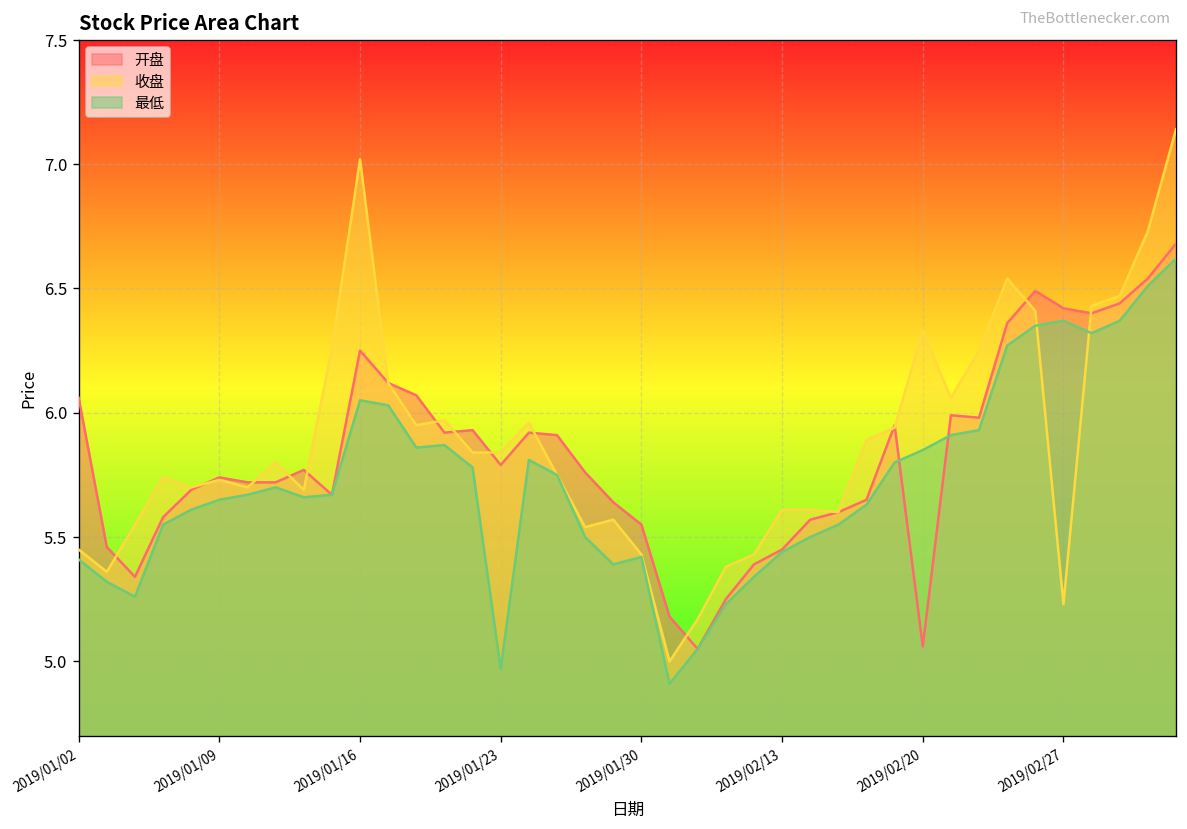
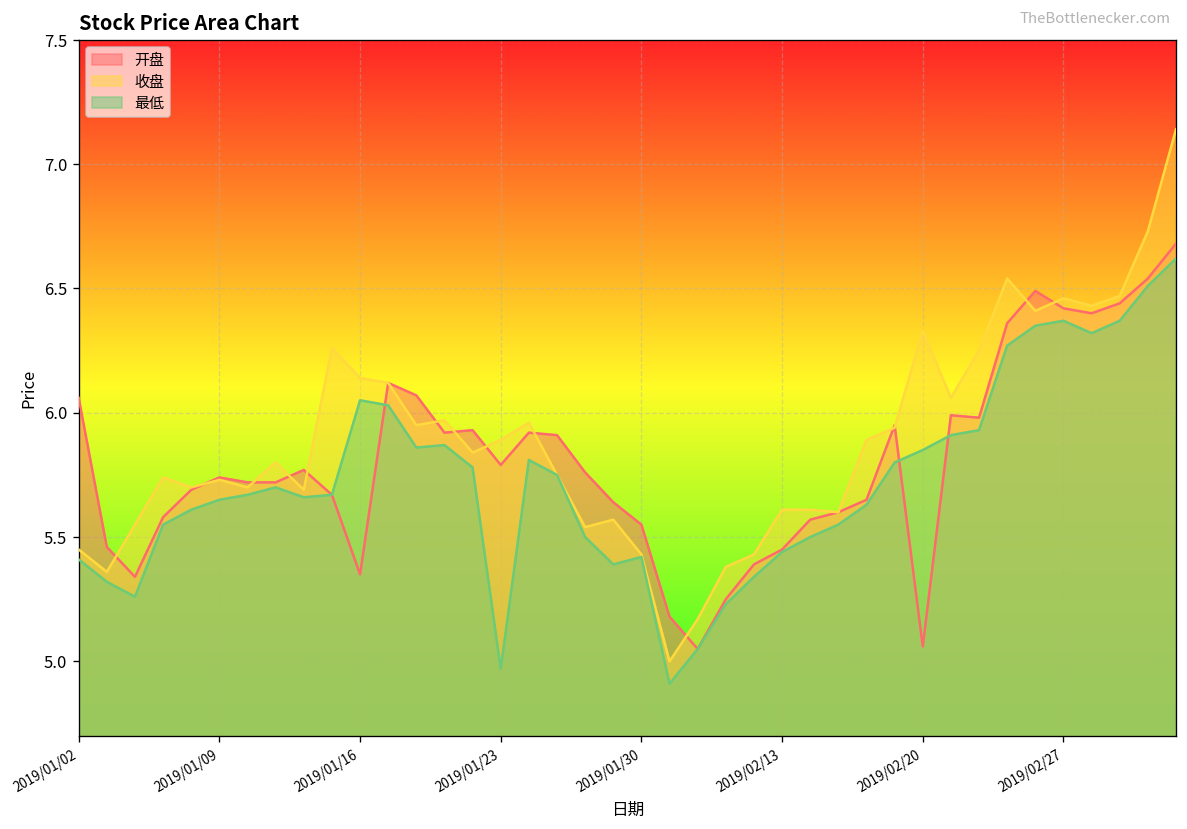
开盘, 2019/01/16: 6.25 -> 5.35
收盘, 2019/01/16: 7.02 -> 6.14
收盘, 2019/01/23: 5.84 -> 5.89
收盘, 2019/02/27: 5.23 -> 6.46
